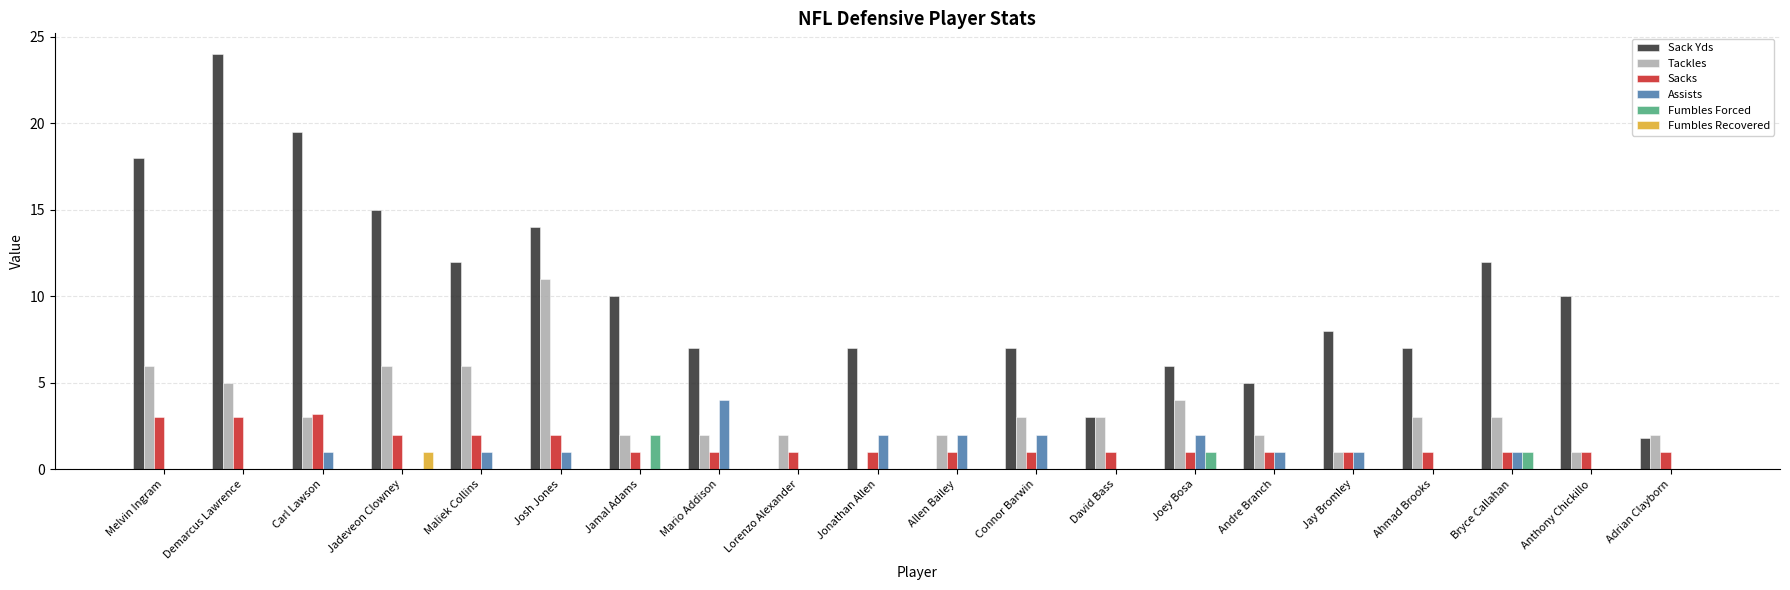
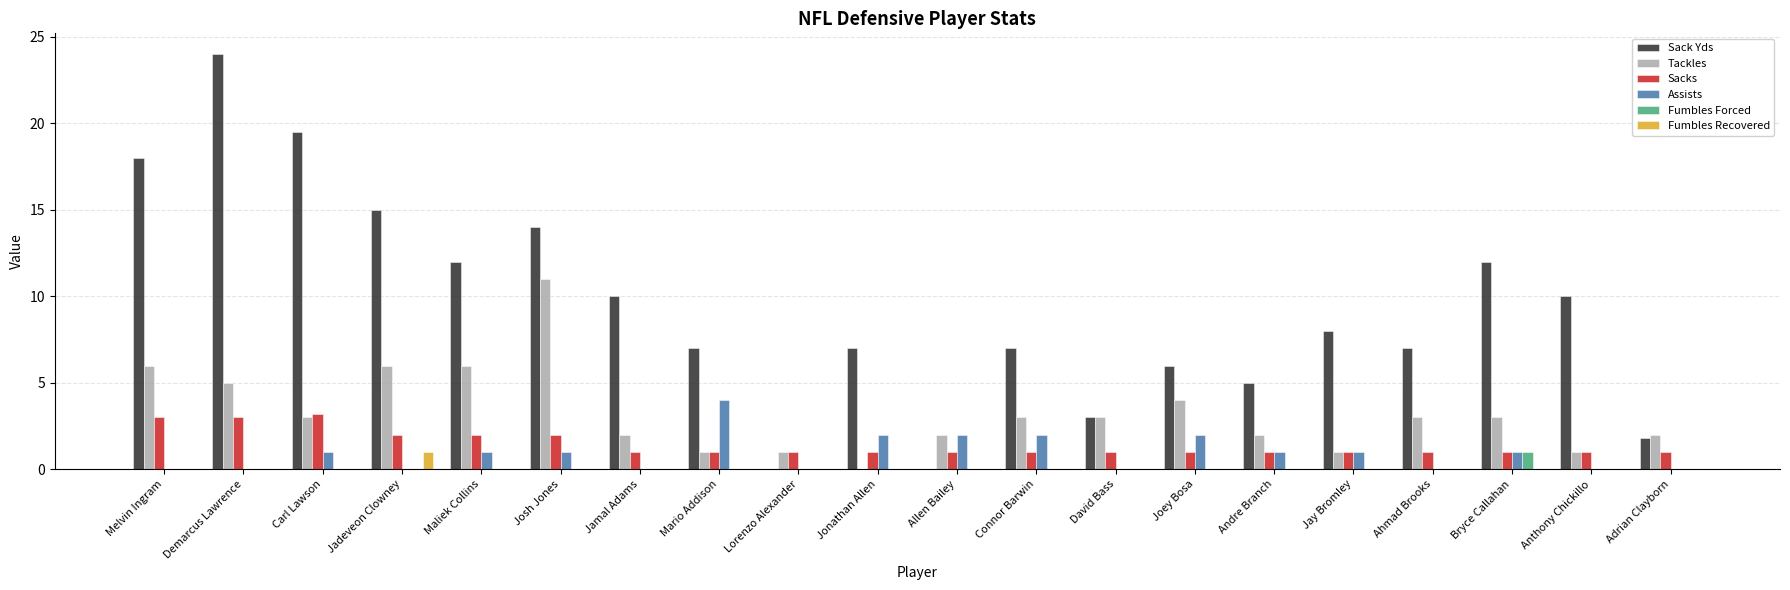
Fumbles Forced, Jamal Adams: 2 -> 0
Tackles, Mario Addison: 2 -> 1
Tackles, Lorenzo Alexander: 2 -> 1
Fumbles Forced, Joey Bosa: 1 -> 0
